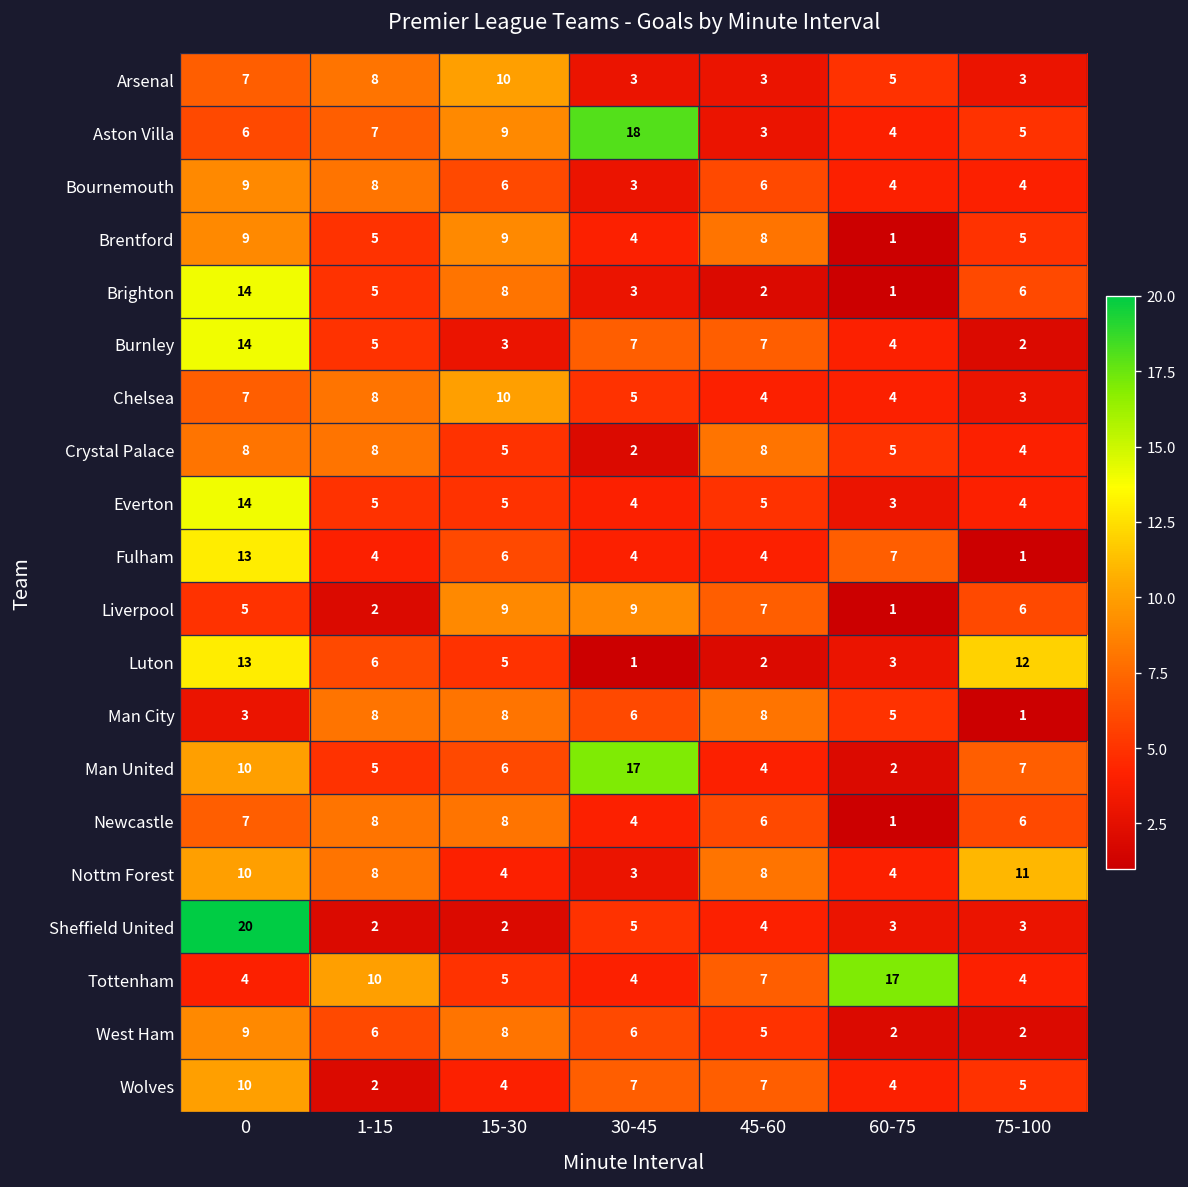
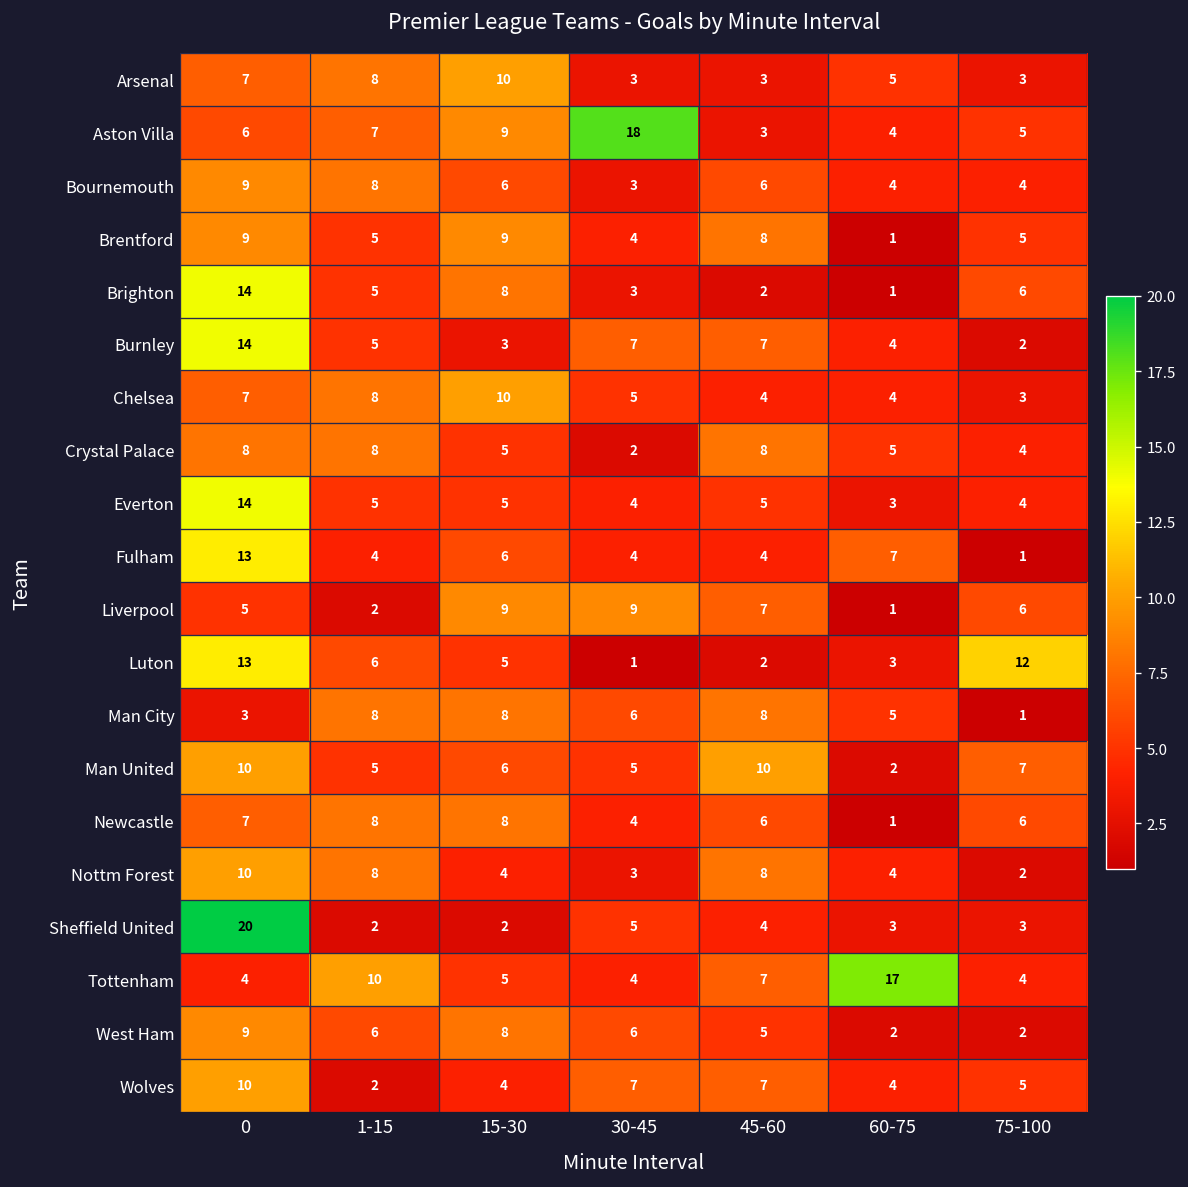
Man United, 30-45: 17 -> 5
Man United, 45-60: 4 -> 10
Nottm Forest, 75-100: 11 -> 2
